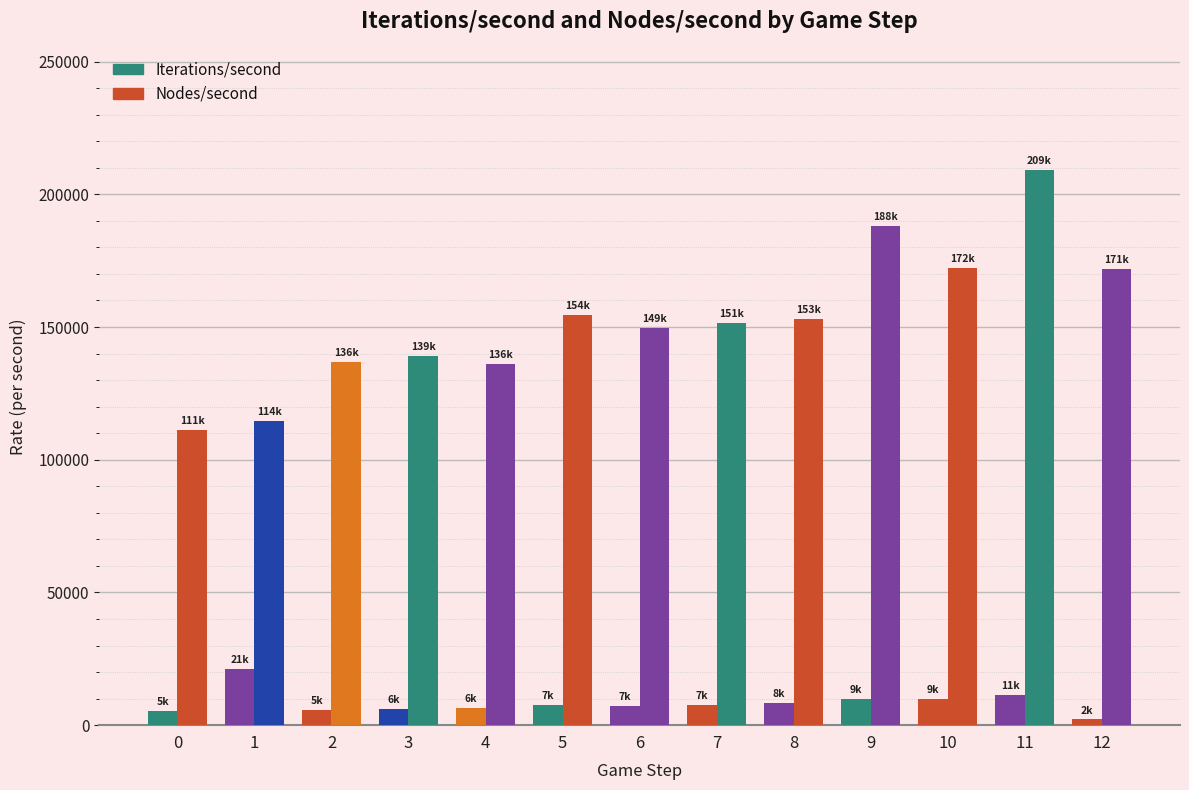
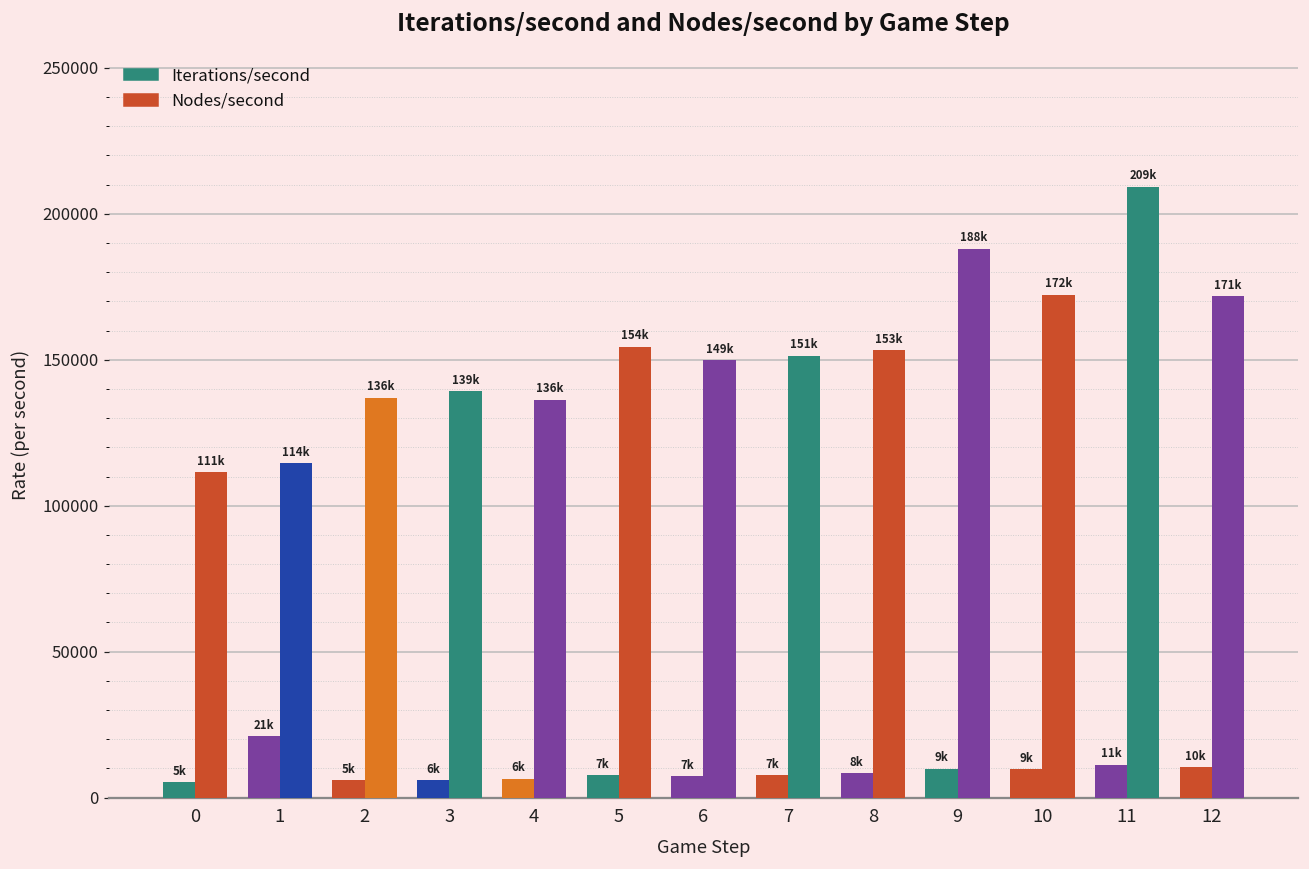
Iterations/second, 12: 2k -> 10k
